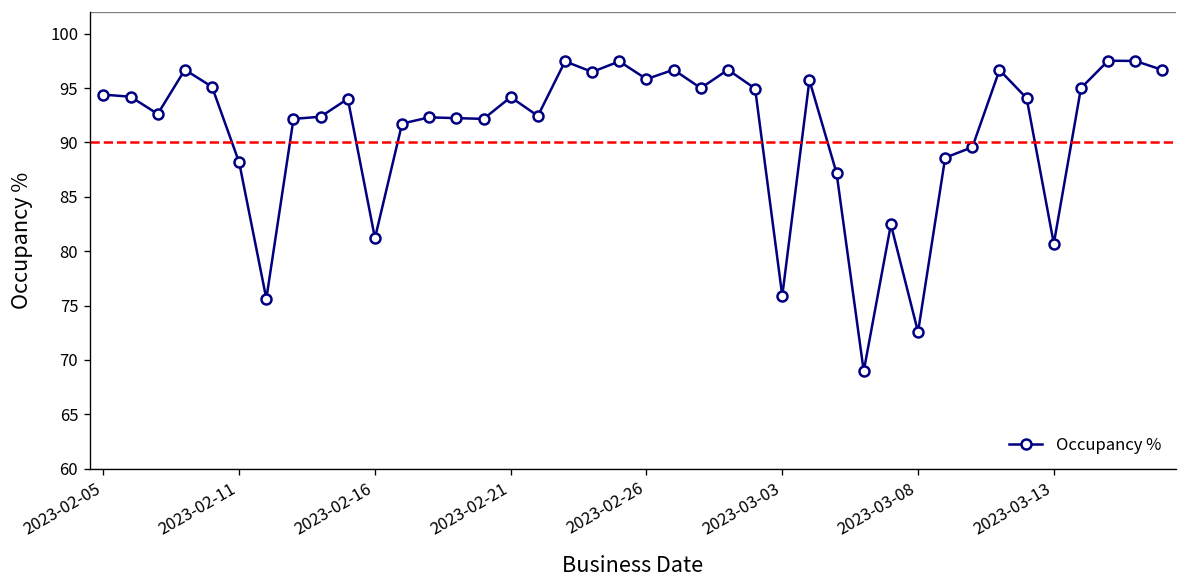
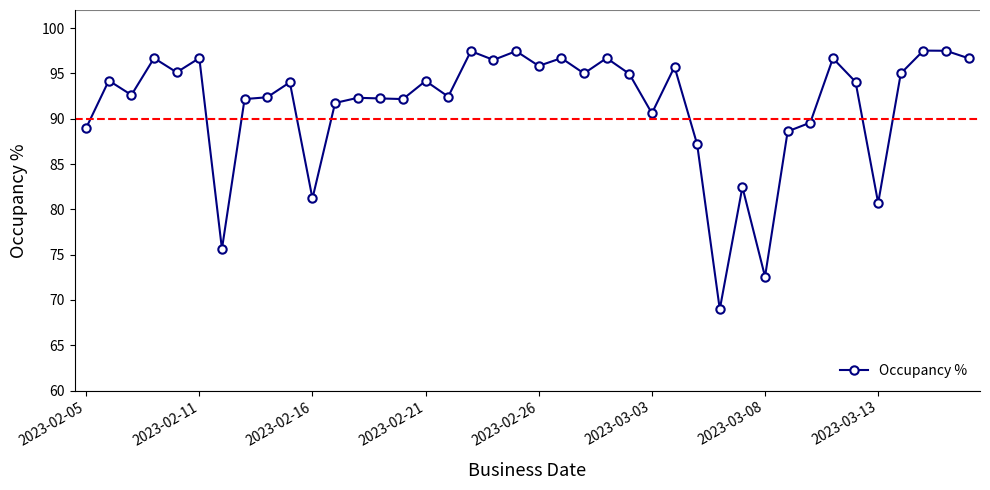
2023-02-05: 94 -> 89
2023-02-11: 88 -> 97
2023-03-03: 76 -> 91
